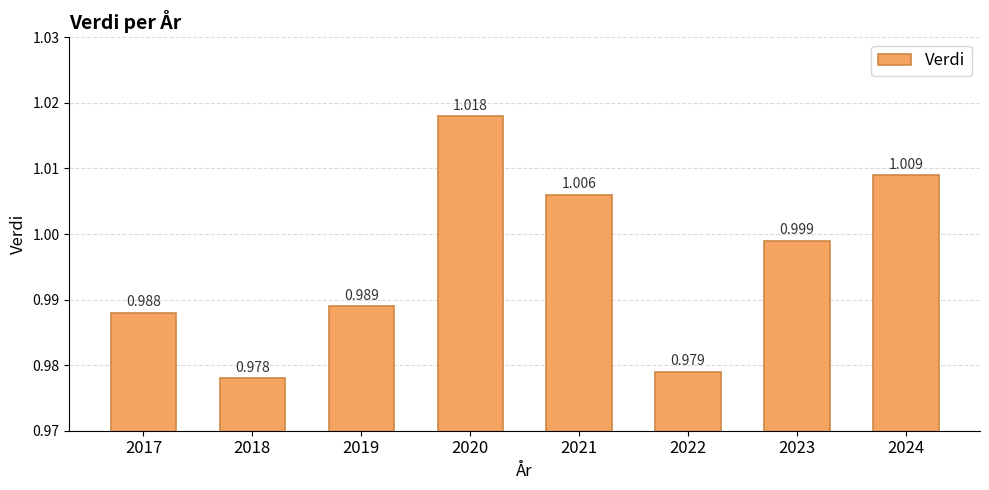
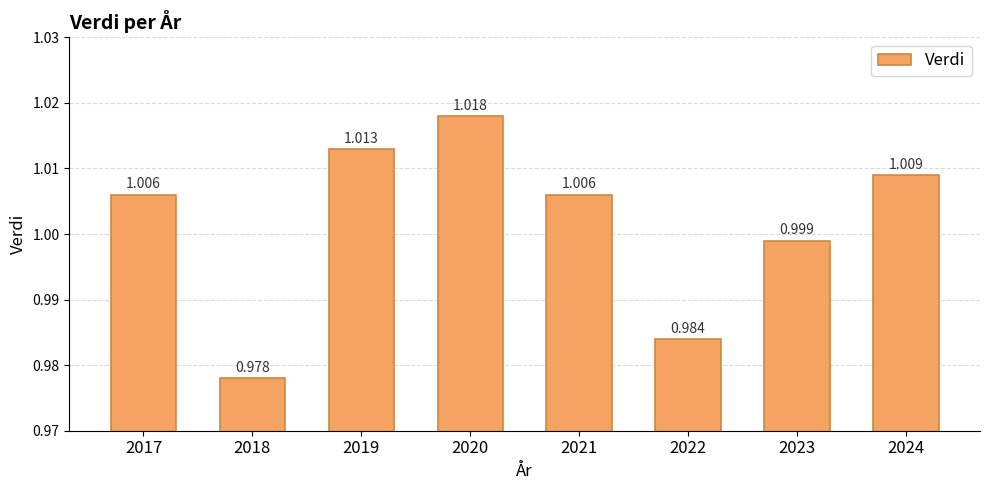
2017: 0.988 -> 1.006
2019: 0.989 -> 1.013
2022: 0.979 -> 0.984
